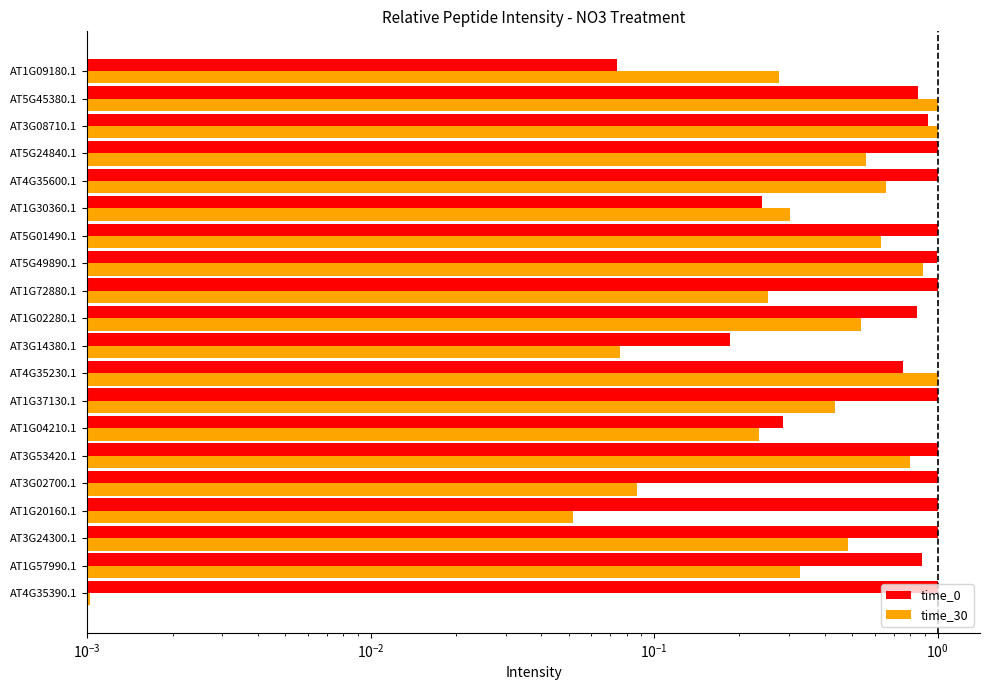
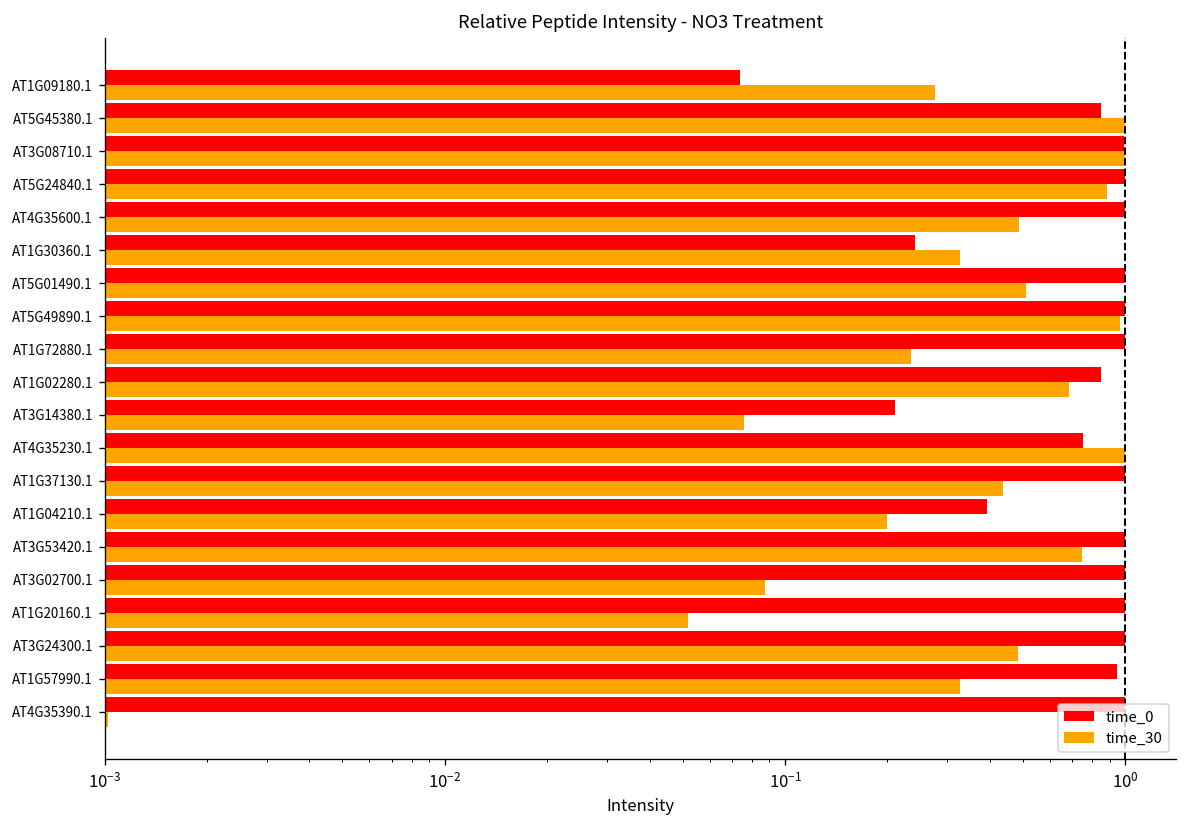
time_0, AT3G08710.1: 0.93 -> 0.99
time_30, AT5G24840.1: 0.56 -> 0.89
time_30, AT4G35600.1: 0.66 -> 0.49
time_30, AT1G30360.1: 0.30 -> 0.33
time_30, AT5G01490.1: 0.63 -> 0.51
time_30, AT5G49890.1: 0.89 -> 0.96
time_30, AT1G72880.1: 0.25 -> 0.23
time_30, AT1G02280.1: 0.54 -> 0.68
time_0, AT3G14380.1: 0.19 -> 0.21
time_0, AT1G04210.1: 0.28 -> 0.39
time_30, AT1G04210.1: 0.23 -> 0.20
time_30, AT3G53420.1: 0.80 -> 0.75
time_0, AT1G57990.1: 0.88 -> 0.94
